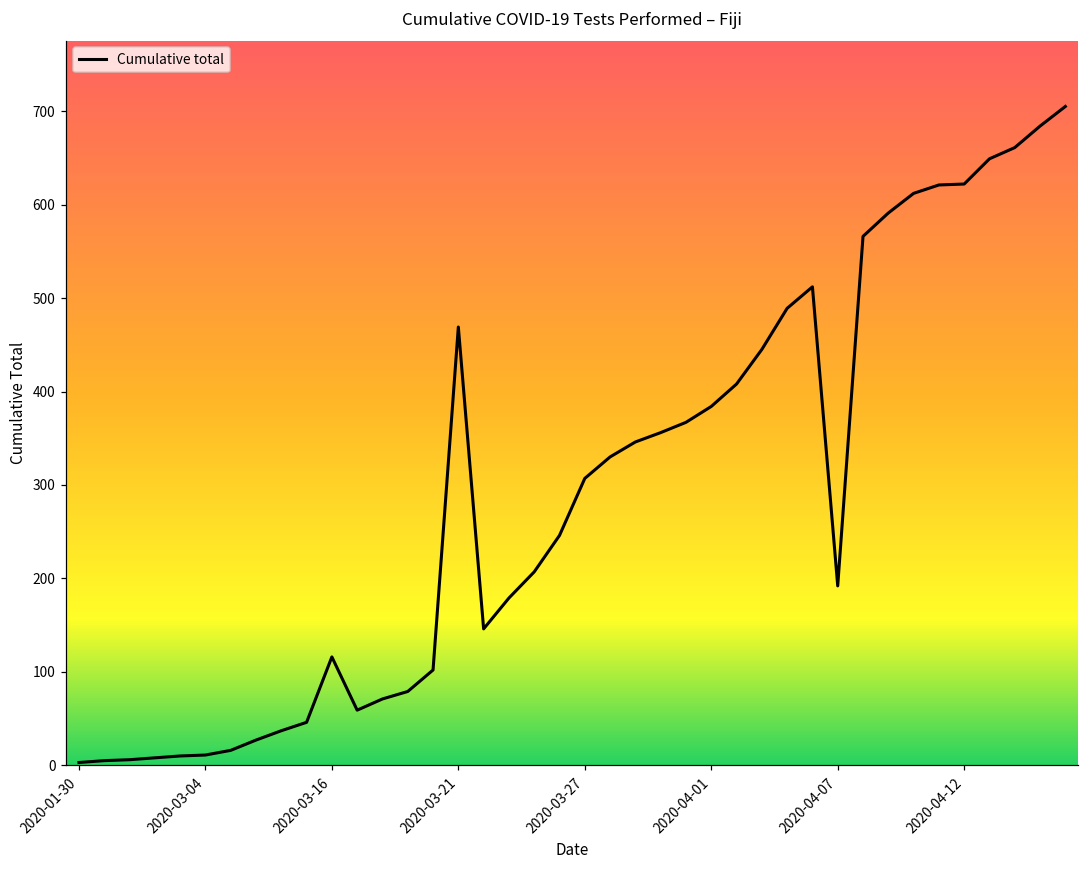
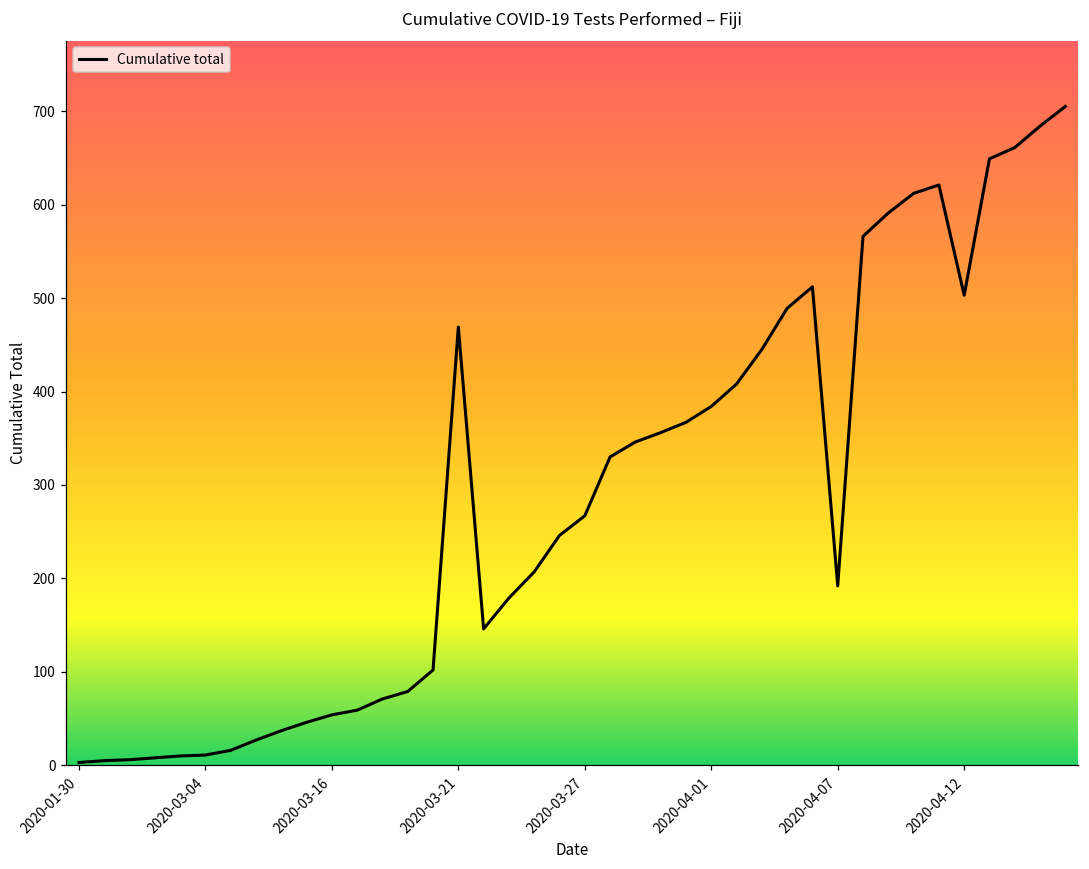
2020-03-16: 120 -> 50
2020-03-27: 310 -> 270
2020-04-12: 620 -> 500
